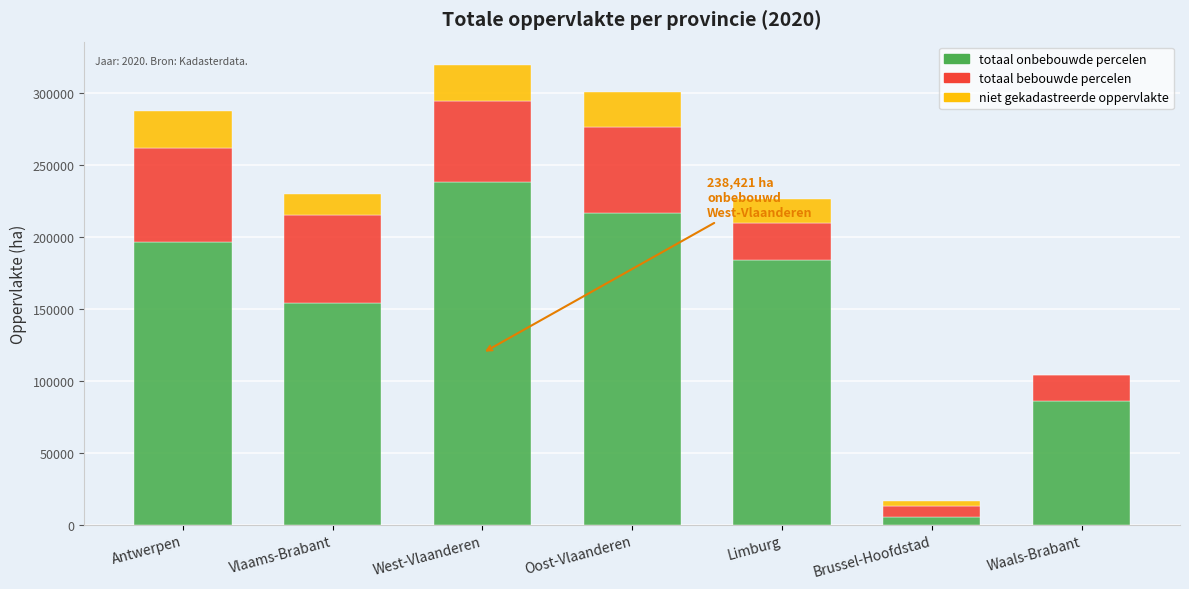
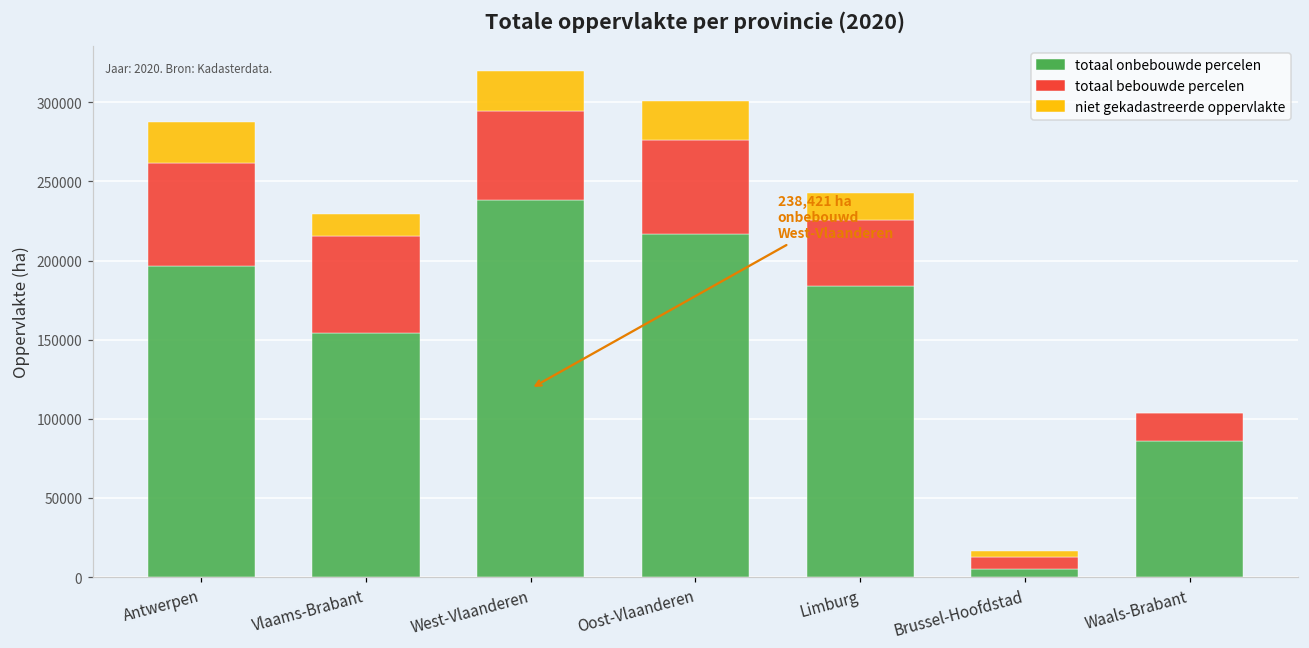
totaal bebouwde percelen, Limburg: 25000 -> 42000
